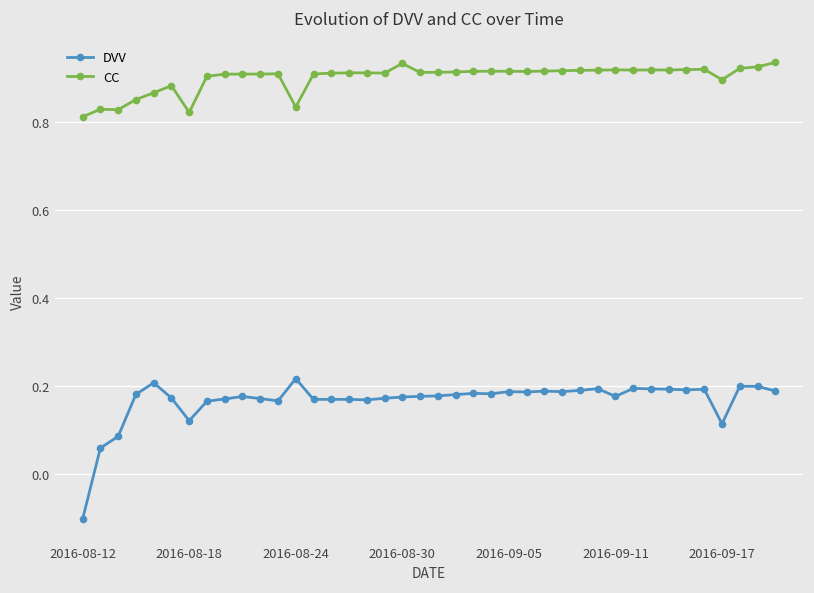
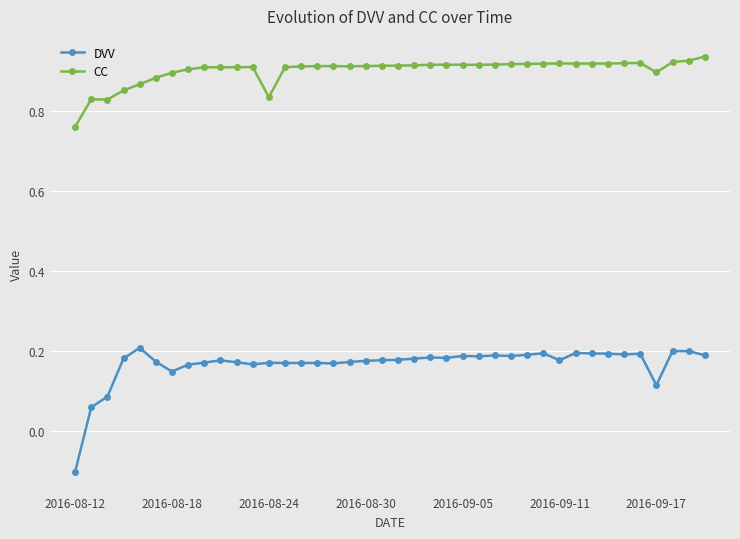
CC, 2016-08-12: 0.81 -> 0.76
DVV, 2016-08-18: 0.12 -> 0.15
CC, 2016-08-18: 0.82 -> 0.90
DVV, 2016-08-24: 0.22 -> 0.17
CC, 2016-08-30: 0.93 -> 0.91
